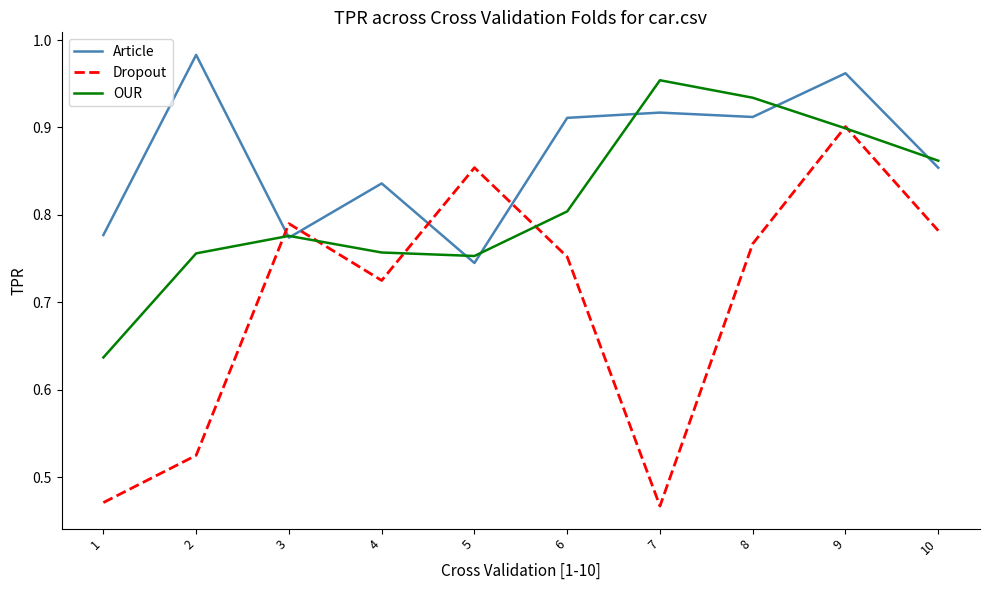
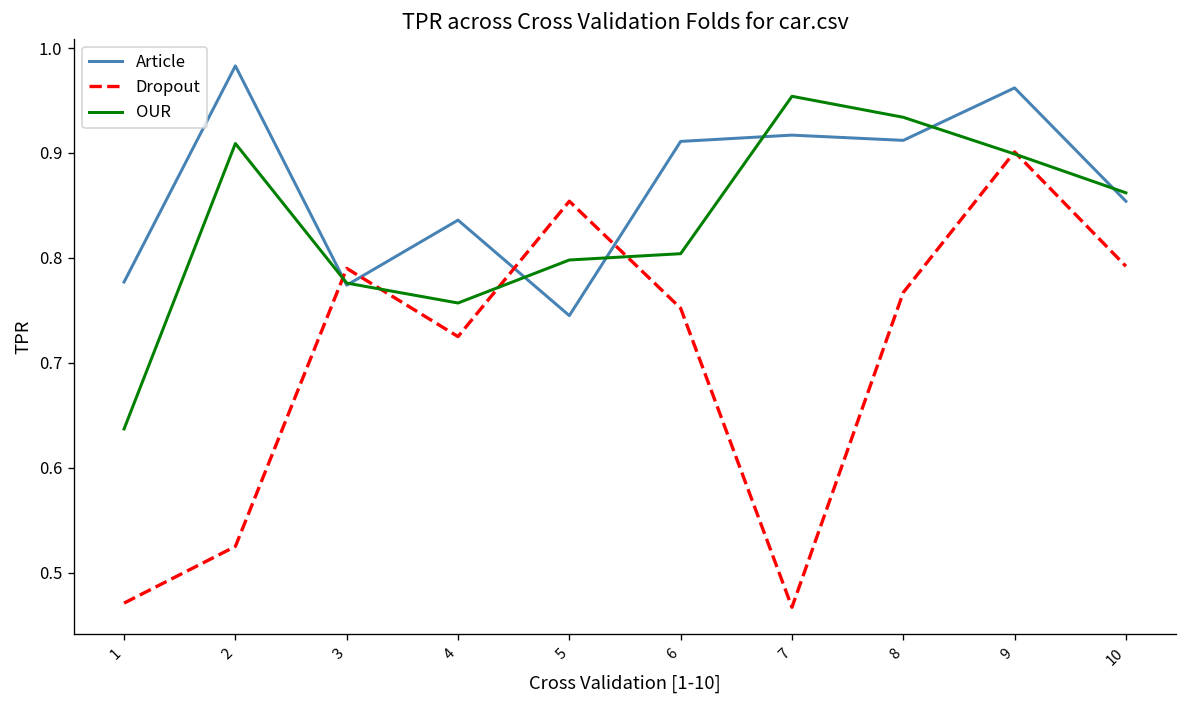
OUR, 2: 0.76 -> 0.91
OUR, 5: 0.75 -> 0.80
Dropout, 10: 0.78 -> 0.79
